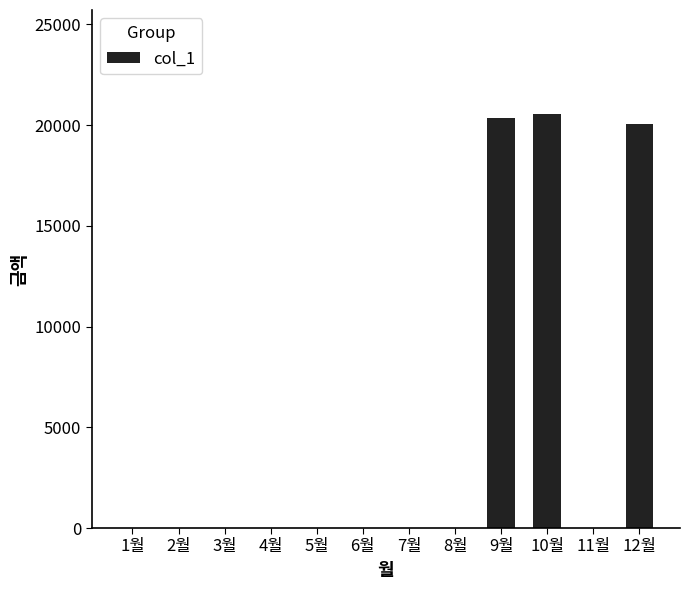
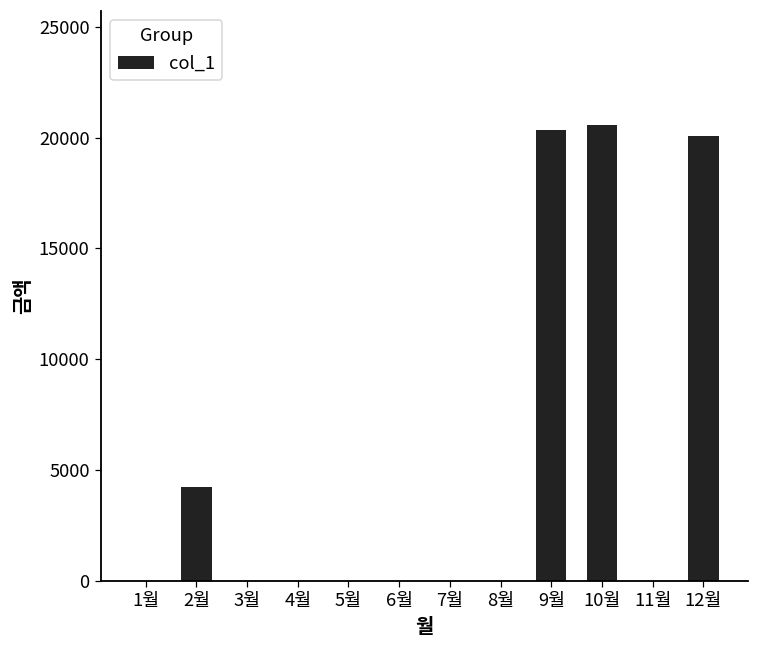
2월: 0 -> 4200
